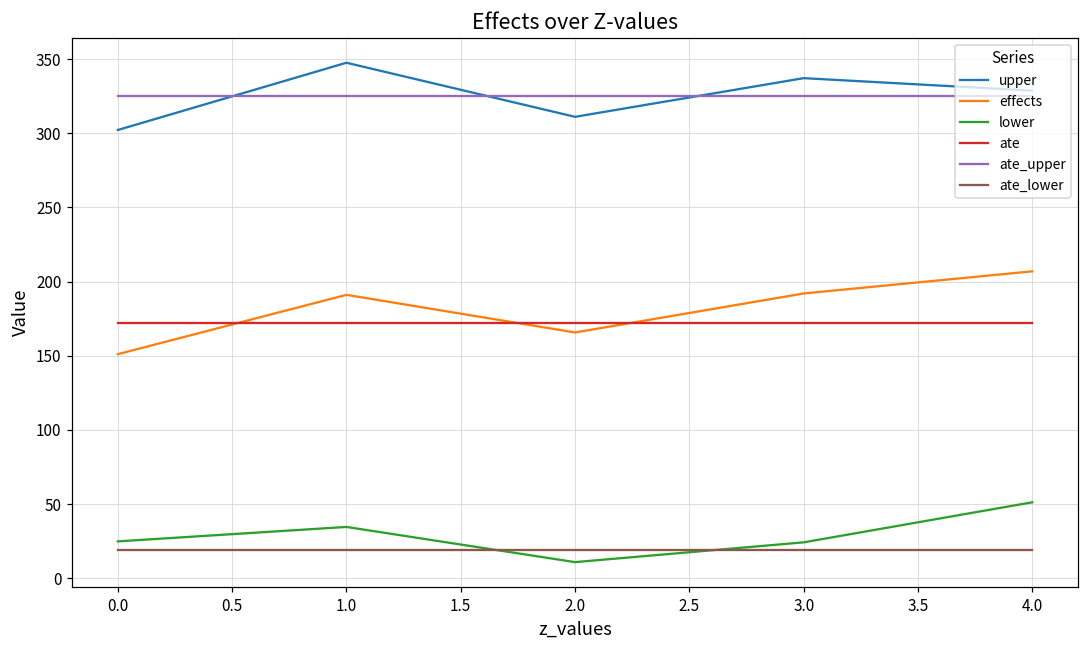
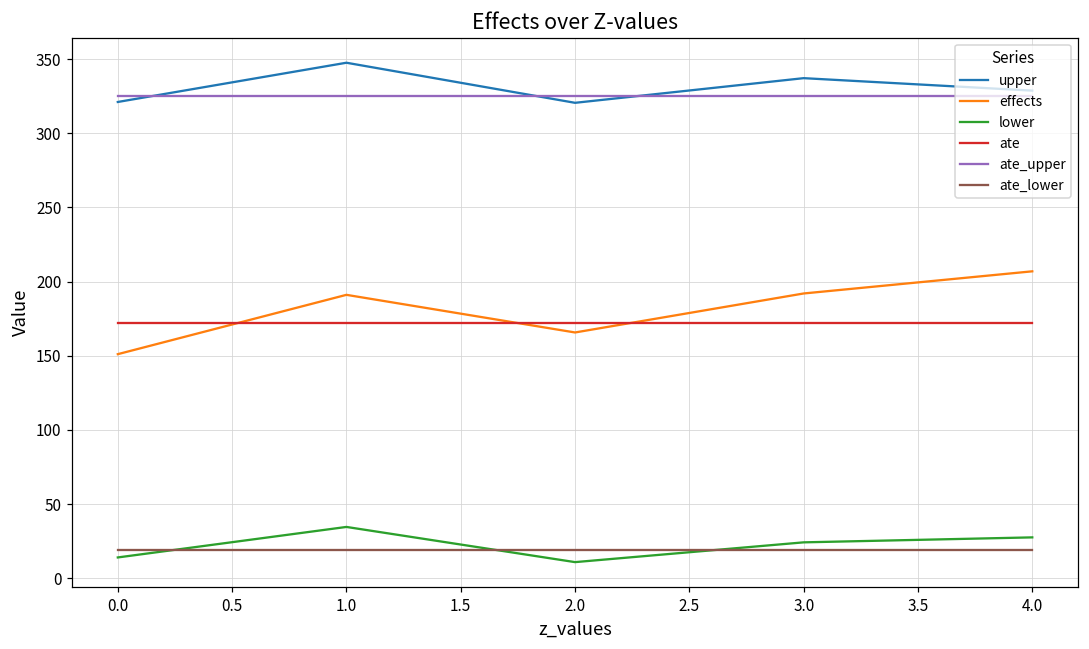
upper, 0.0: 302 -> 321
lower, 0.0: 25 -> 14
upper, 2.0: 311 -> 321
lower, 4.0: 51 -> 28
